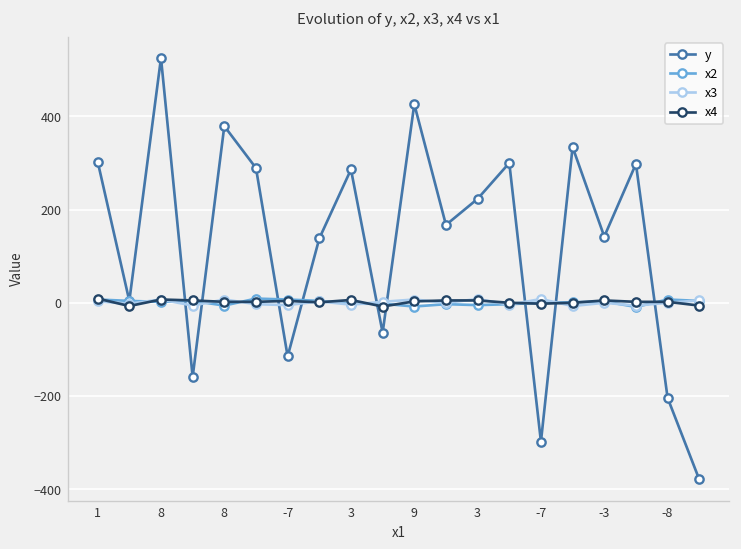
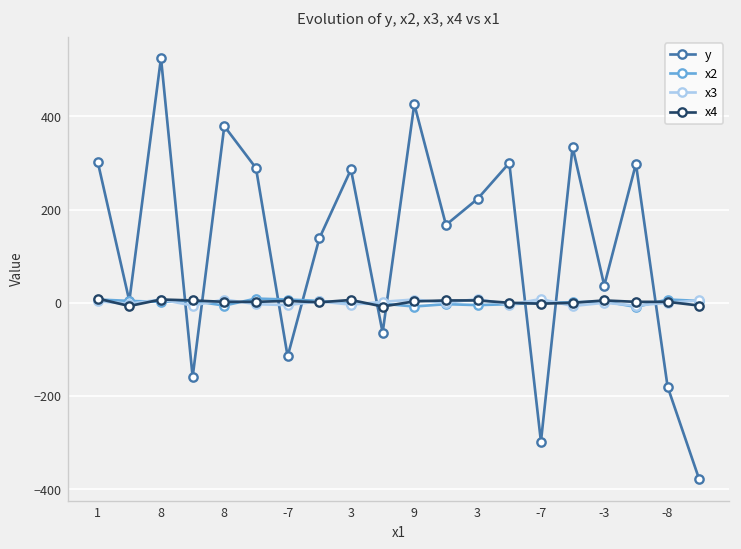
y, -3: 140 -> 40
y, -8: -200 -> -180
